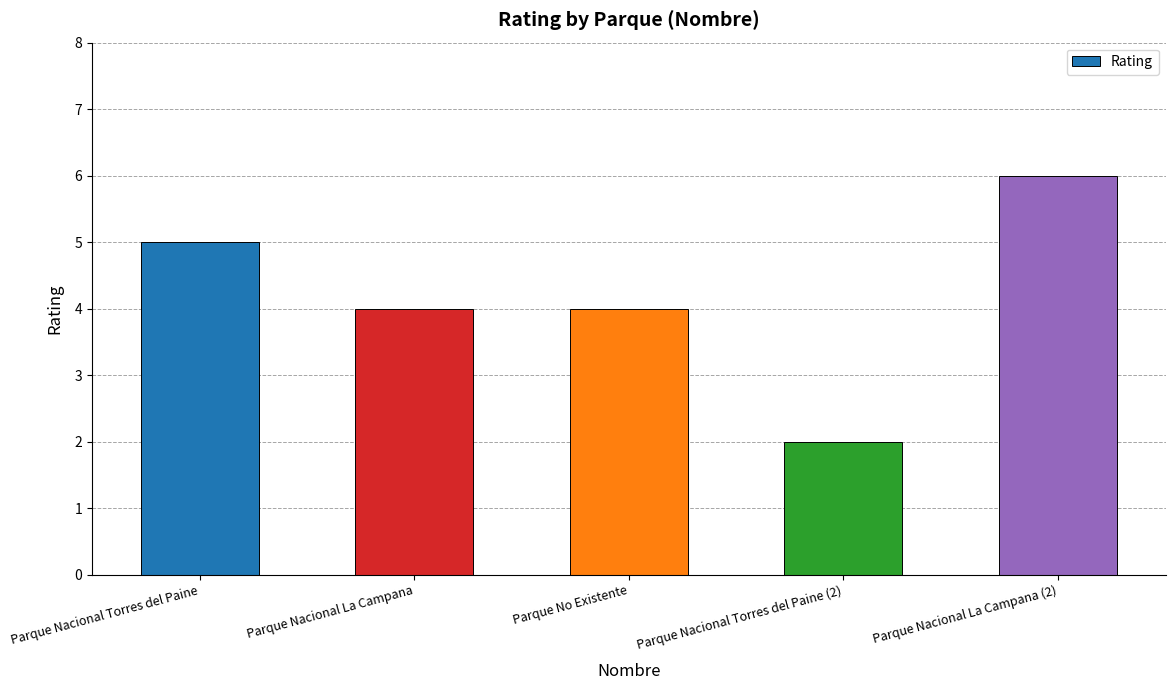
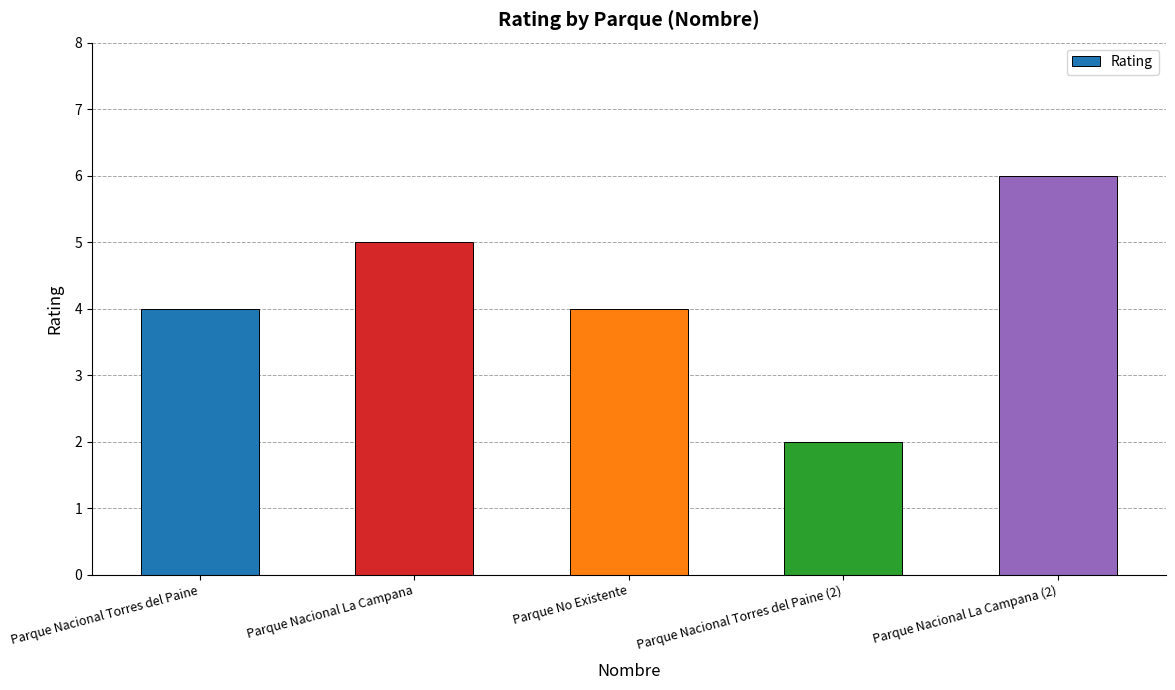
Parque Nacional Torres del Paine: 5 -> 4
Parque Nacional La Campana: 4 -> 5
